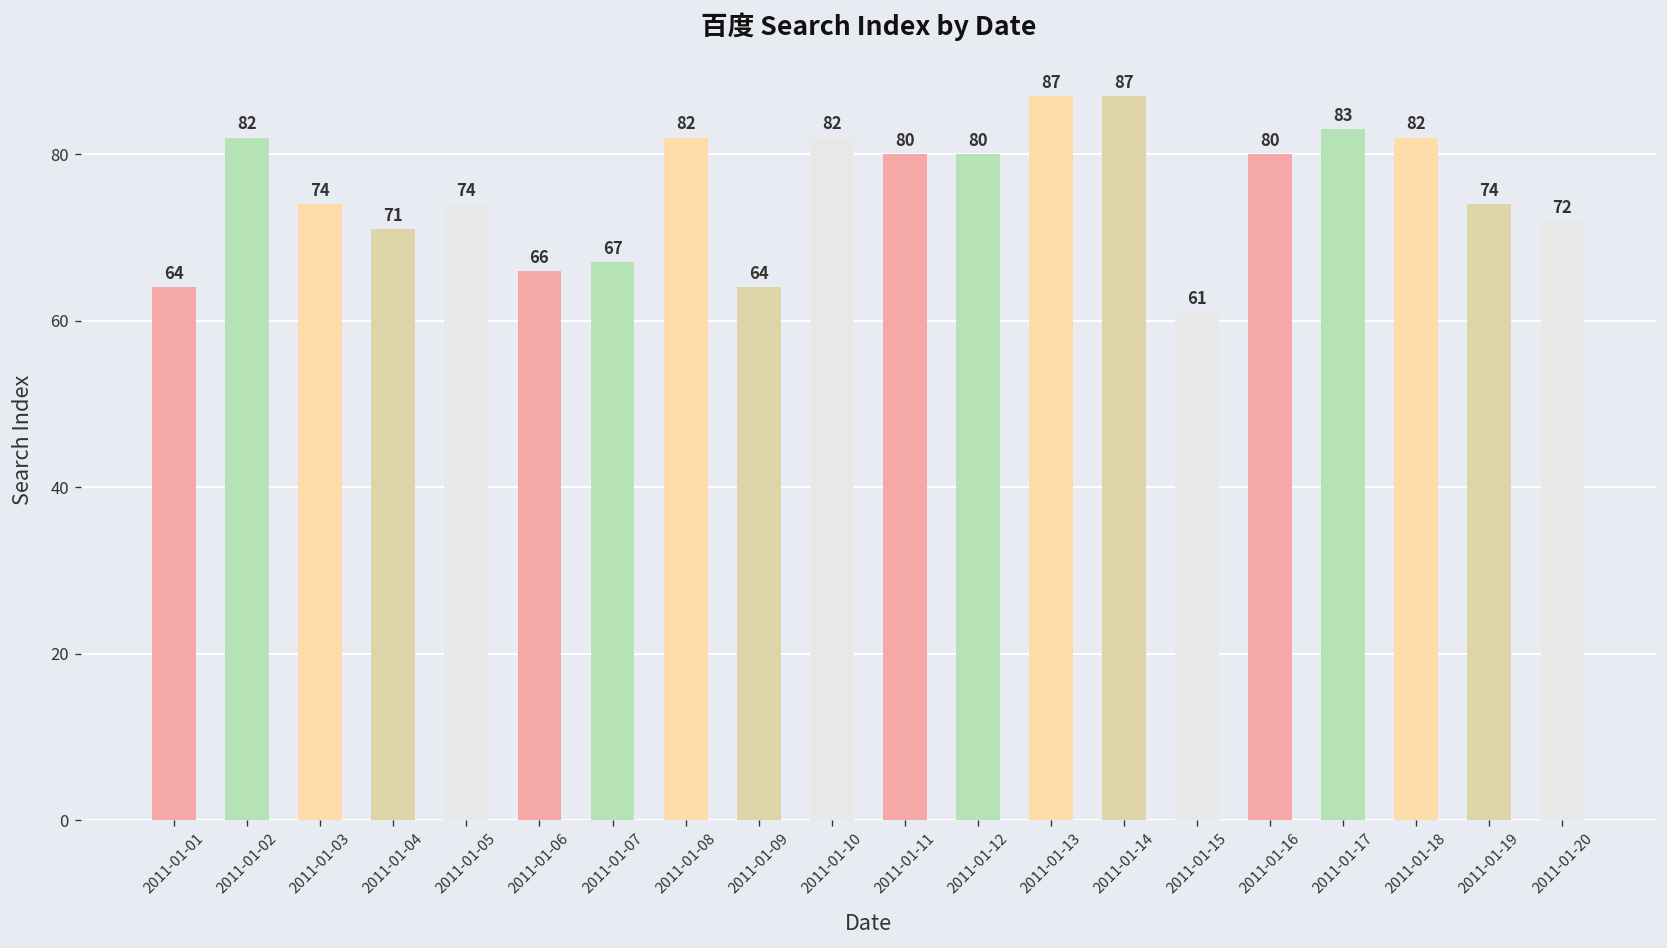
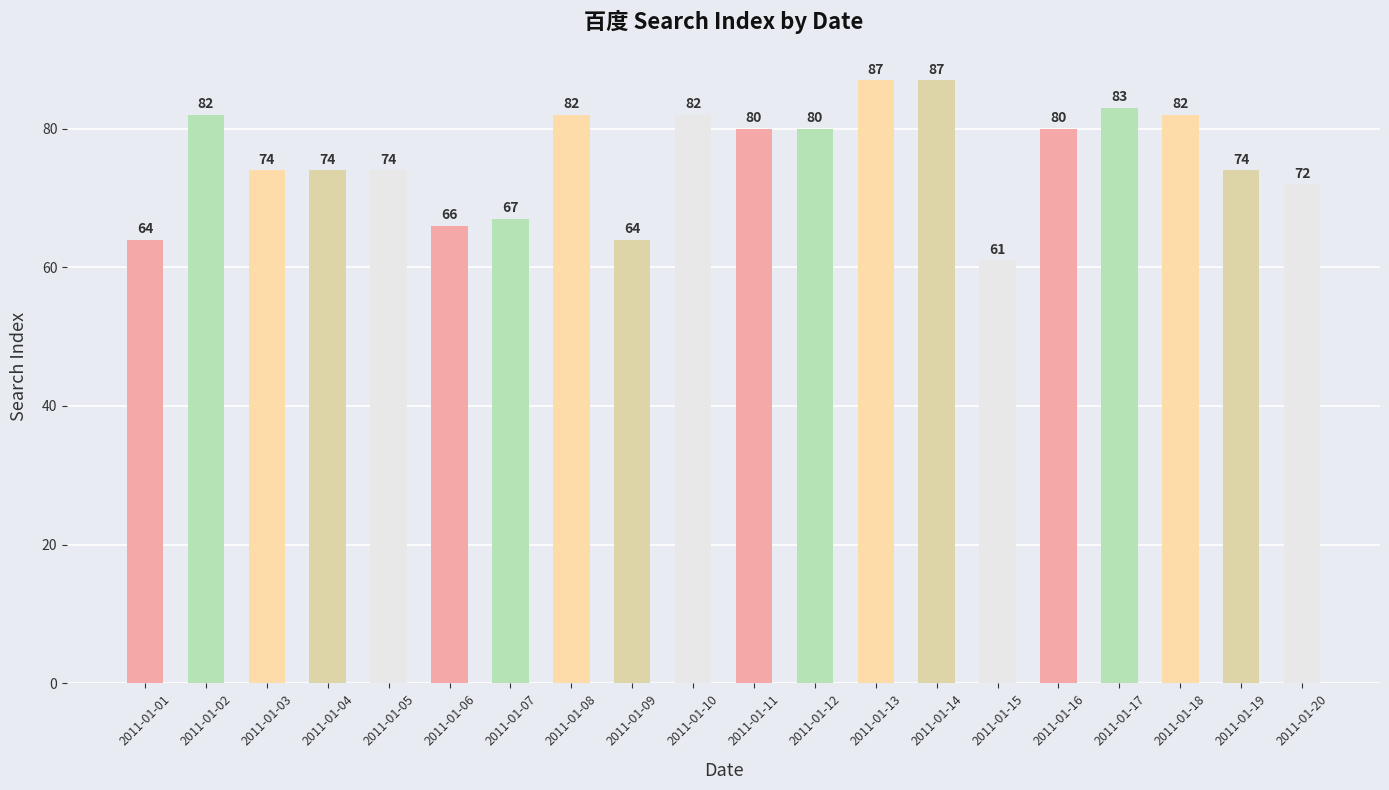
2011-01-04: 71 -> 74
